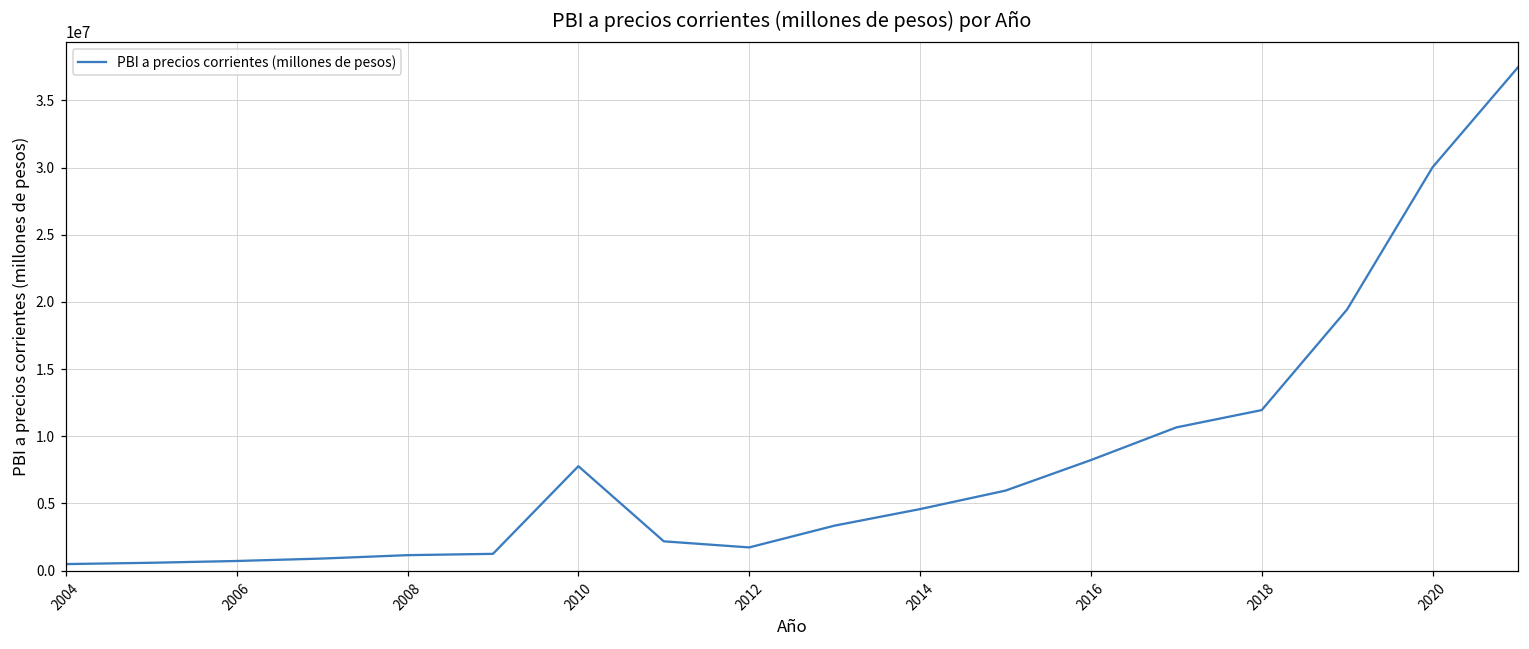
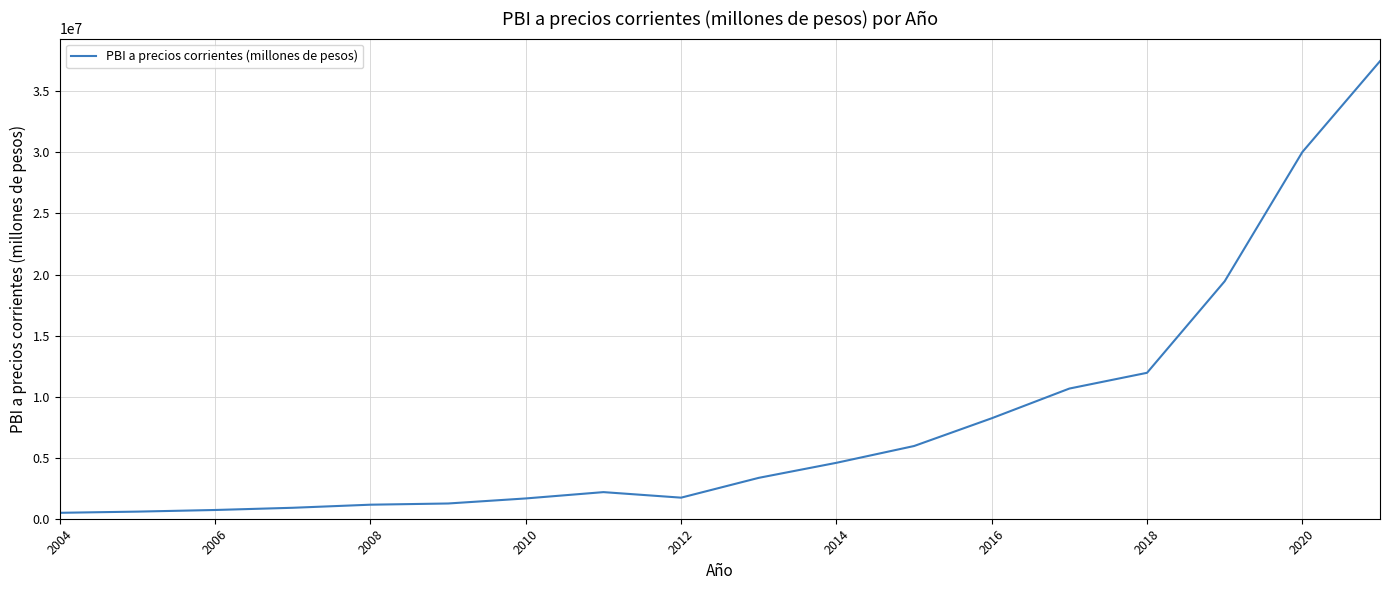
2010: 7800000 -> 1700000
